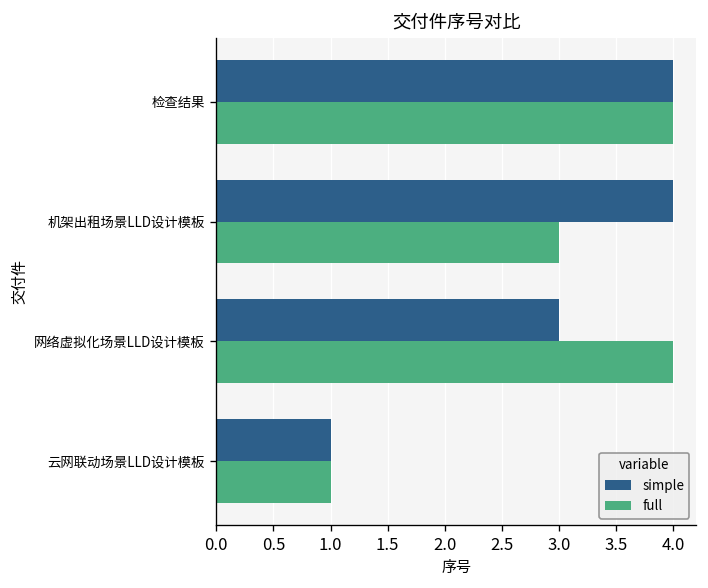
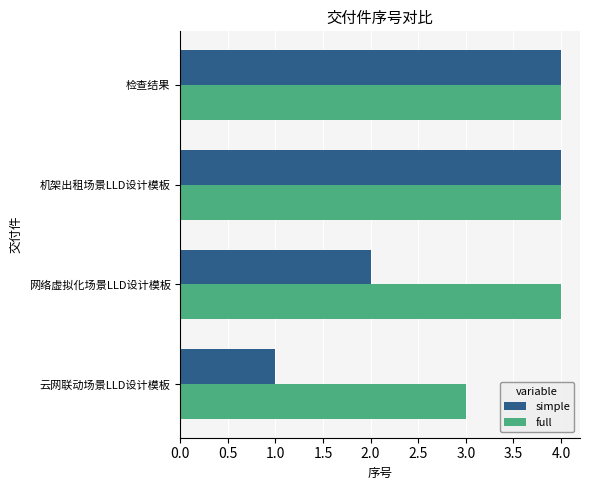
full, 机架出租场景LLD设计模板: 3 -> 4
simple, 网络虚拟化场景LLD设计模板: 3 -> 2
full, 云网联动场景LLD设计模板: 1 -> 3
